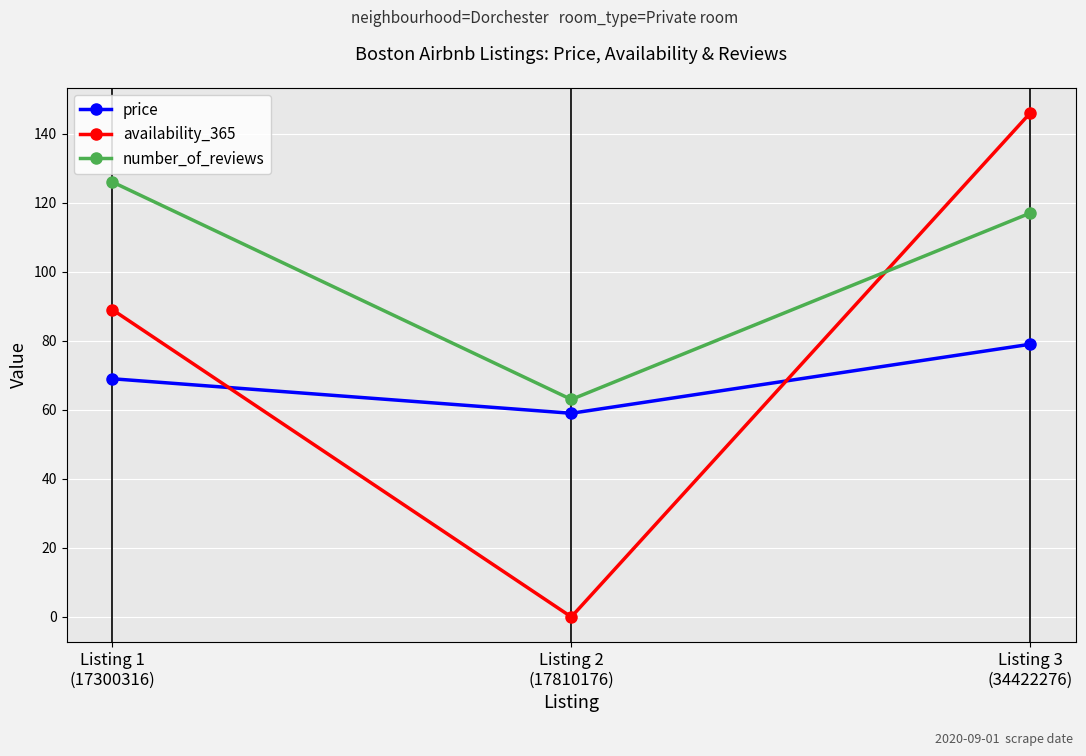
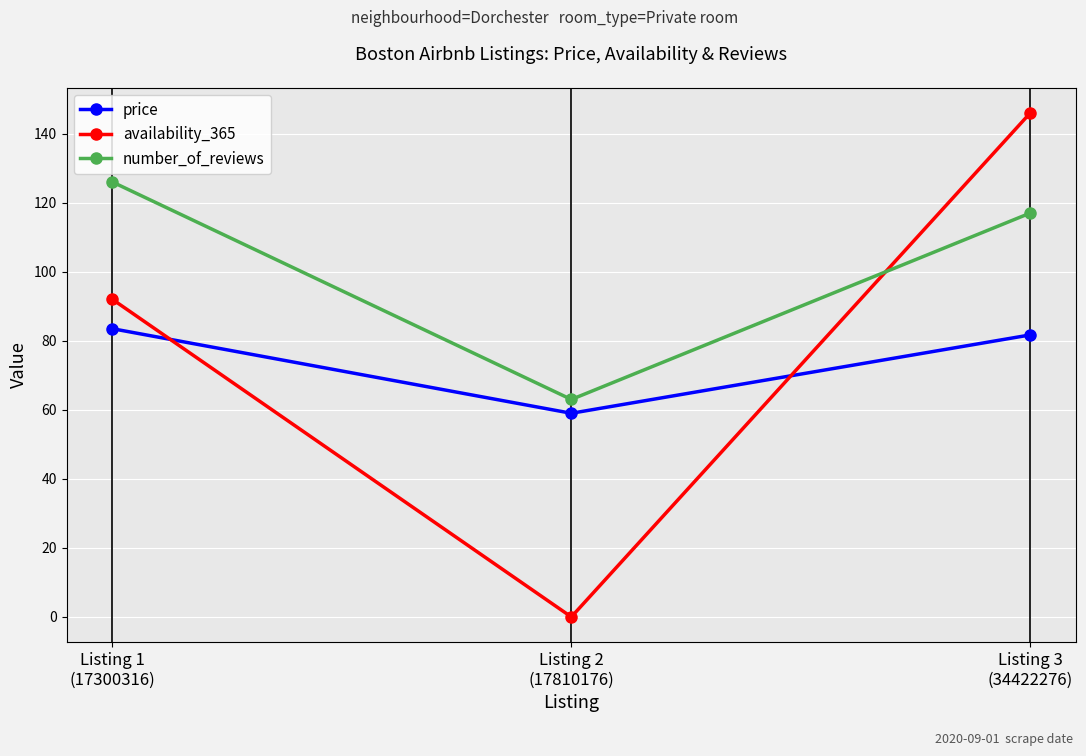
price, Listing 1 (17300316): 69 -> 84
availability_365, Listing 1 (17300316): 89 -> 92
price, Listing 3 (34422276): 79 -> 82
